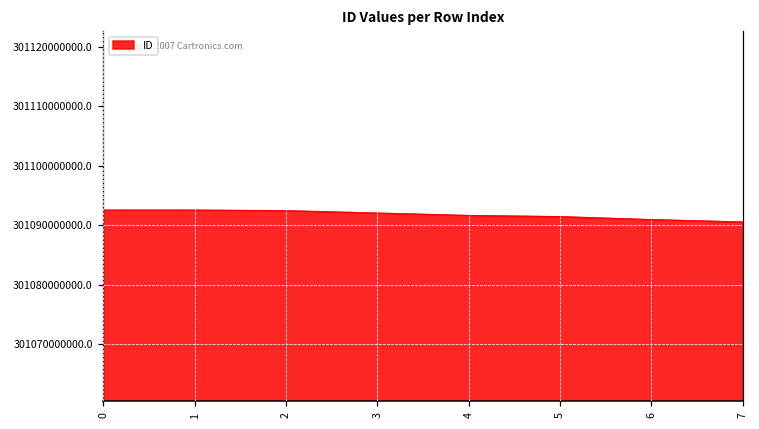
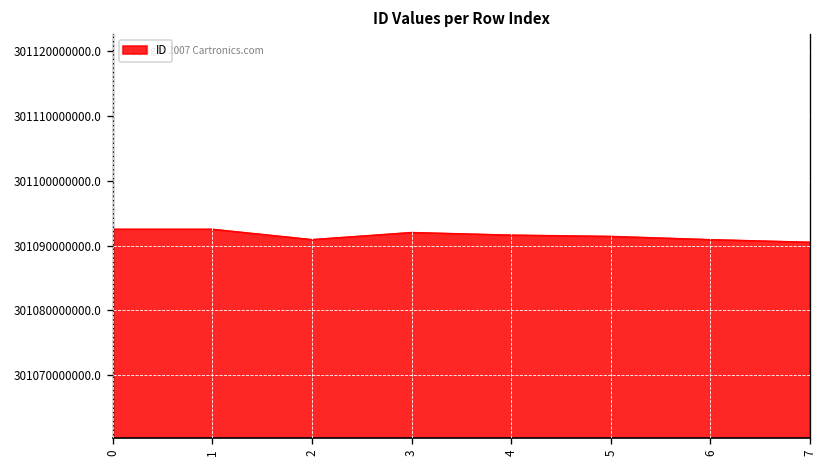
2: 301092000000 -> 301091000000
